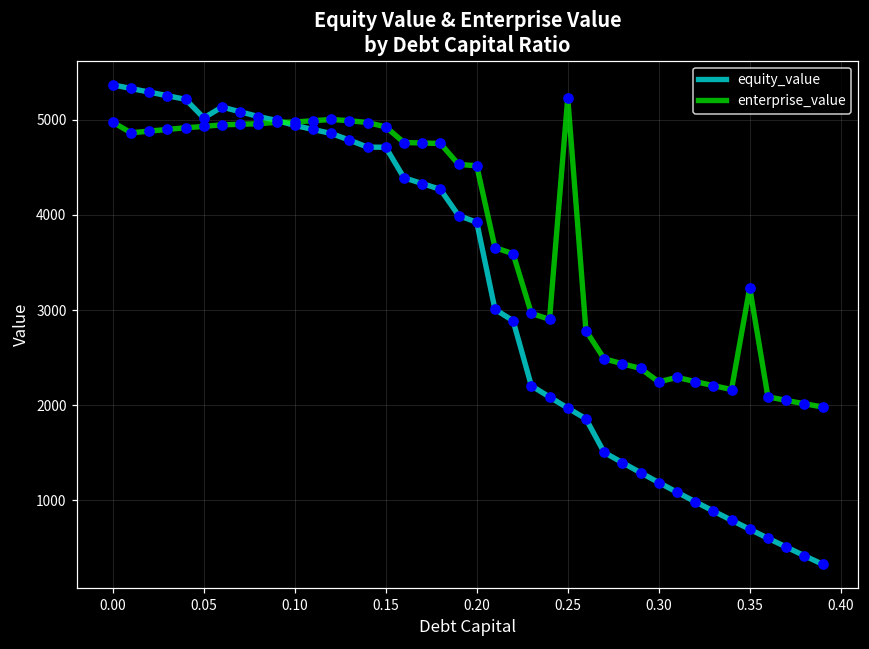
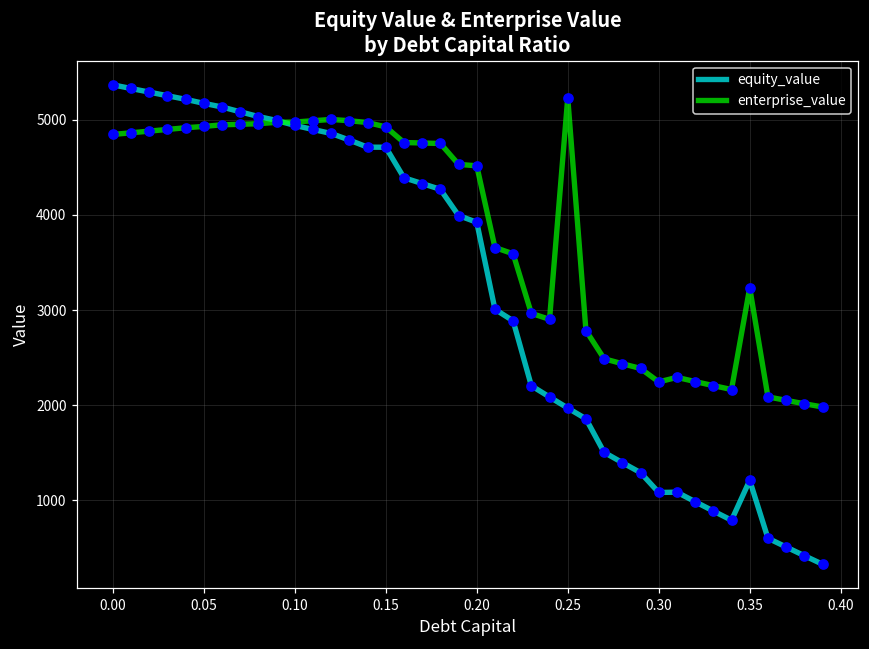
enterprise_value, 0.00: 5000 -> 4800
equity_value, 0.05: 5000 -> 5200
equity_value, 0.30: 1200 -> 1100
equity_value, 0.35: 700 -> 1200
